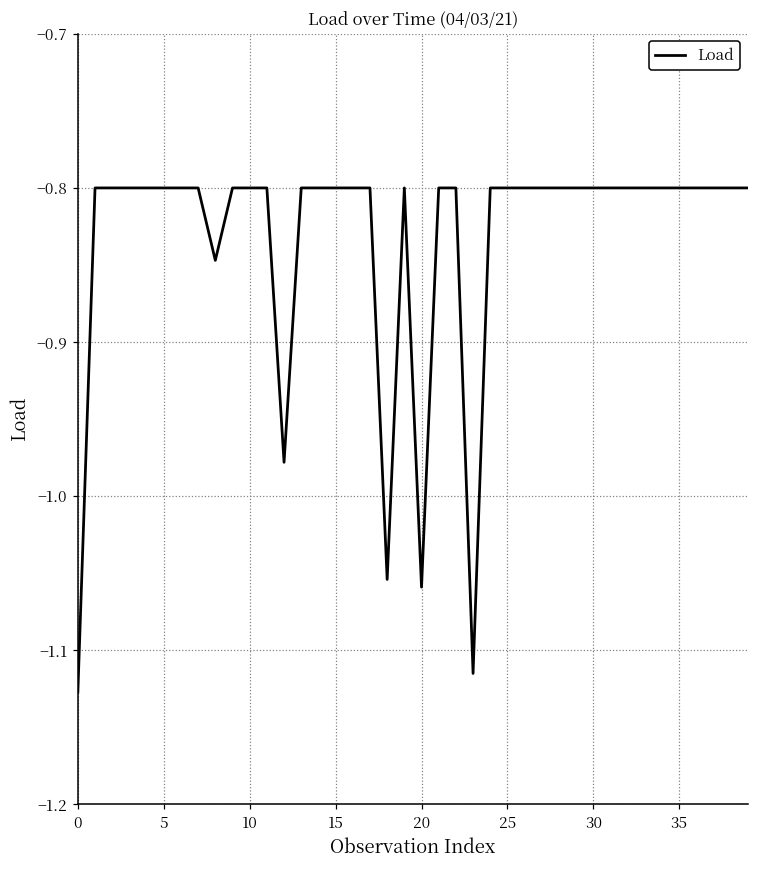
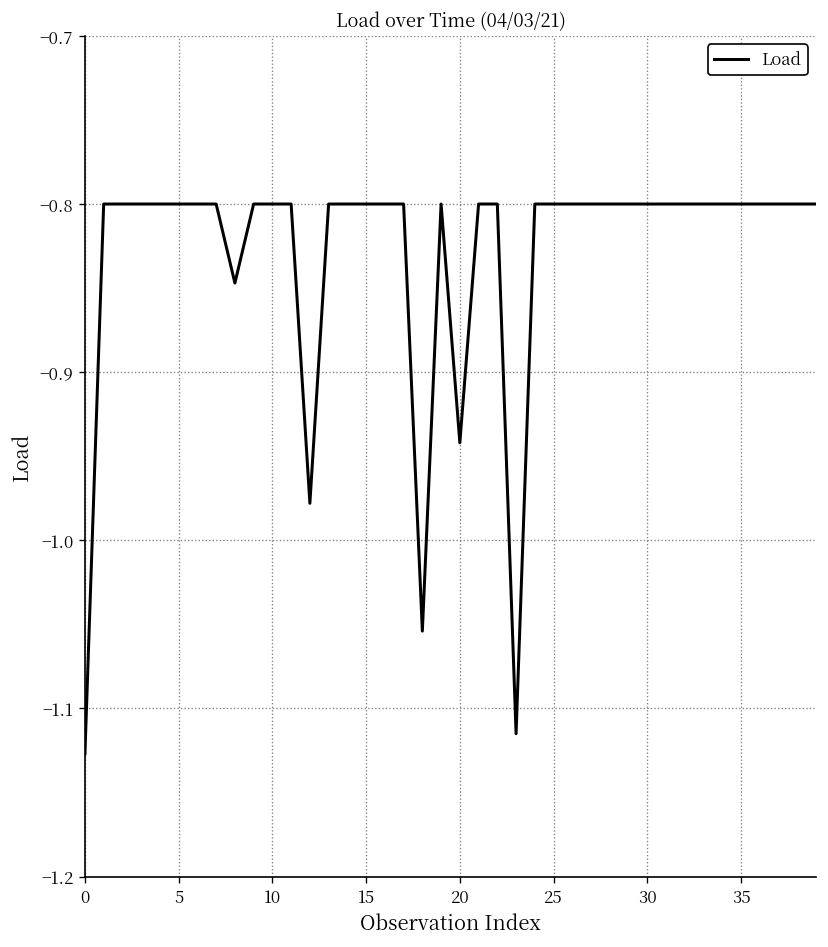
20: -1.059 -> -0.942
